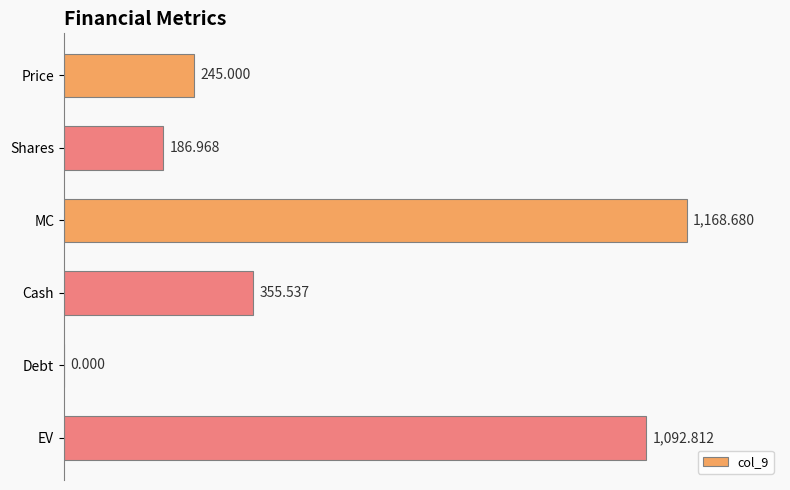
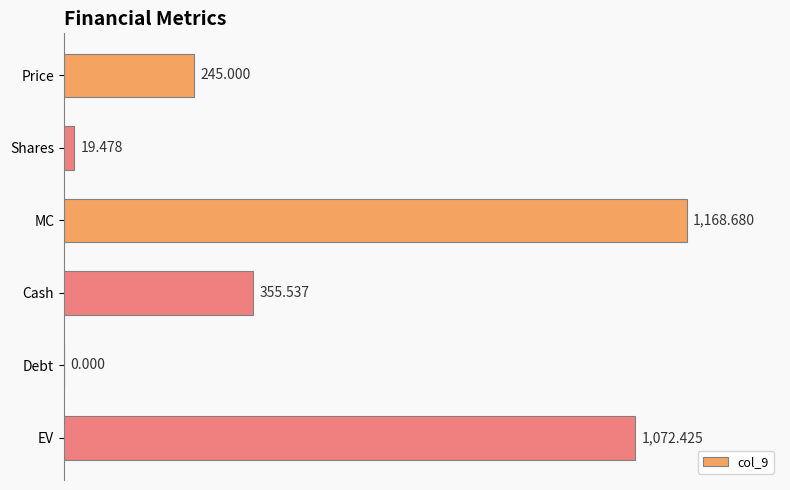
Shares: 186.968 -> 19.478
EV: 1,092.812 -> 1,072.425
